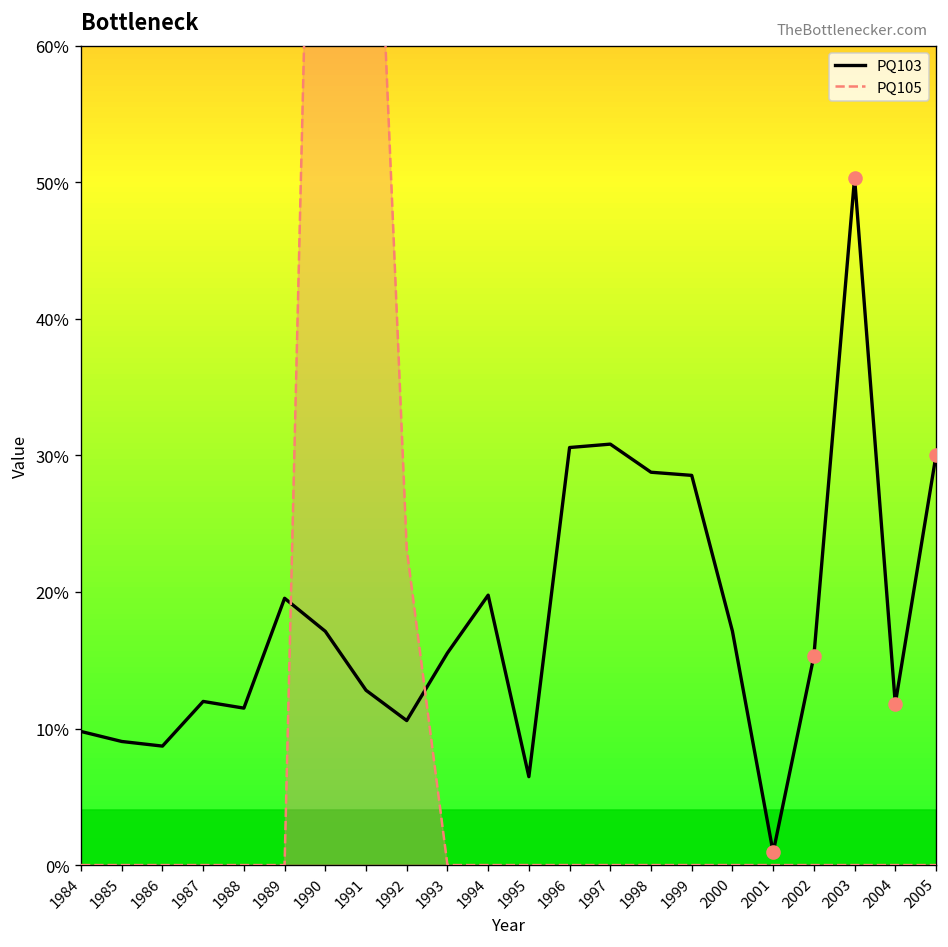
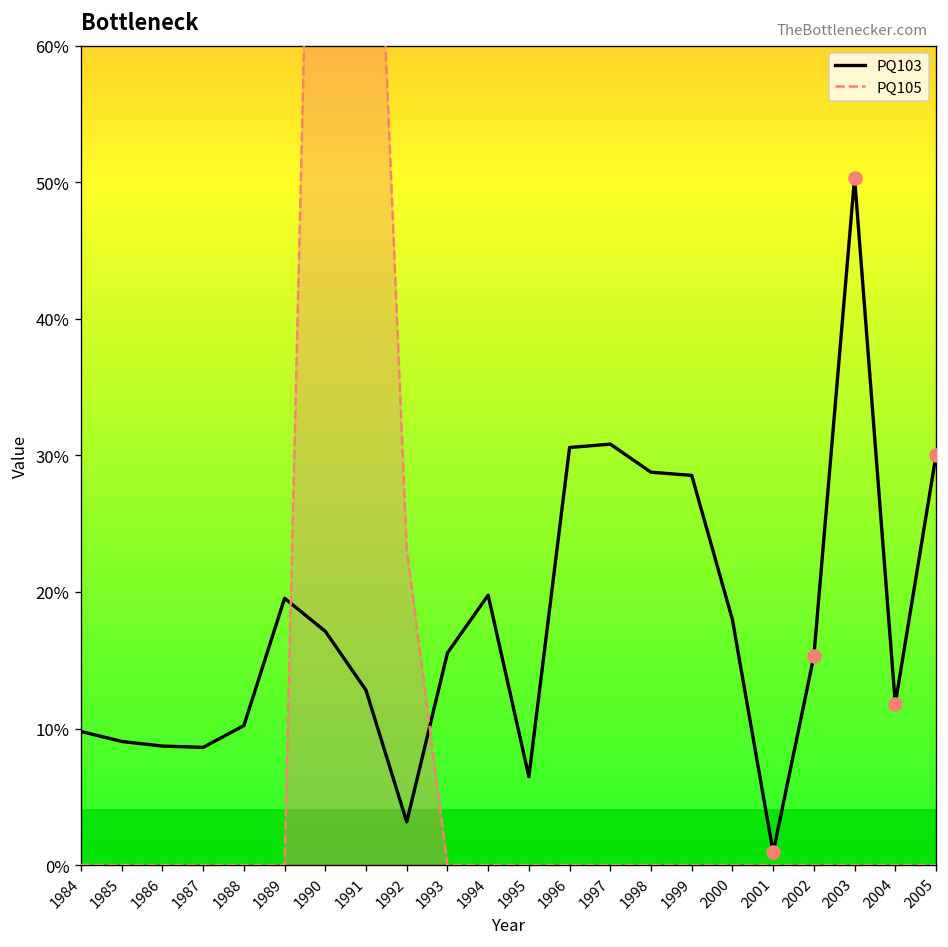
PQ103, 1987: 12.0% -> 8.6%
PQ103, 1988: 11.5% -> 10.2%
PQ103, 1992: 10.6% -> 3.2%
PQ103, 2000: 17.1% -> 18.0%
